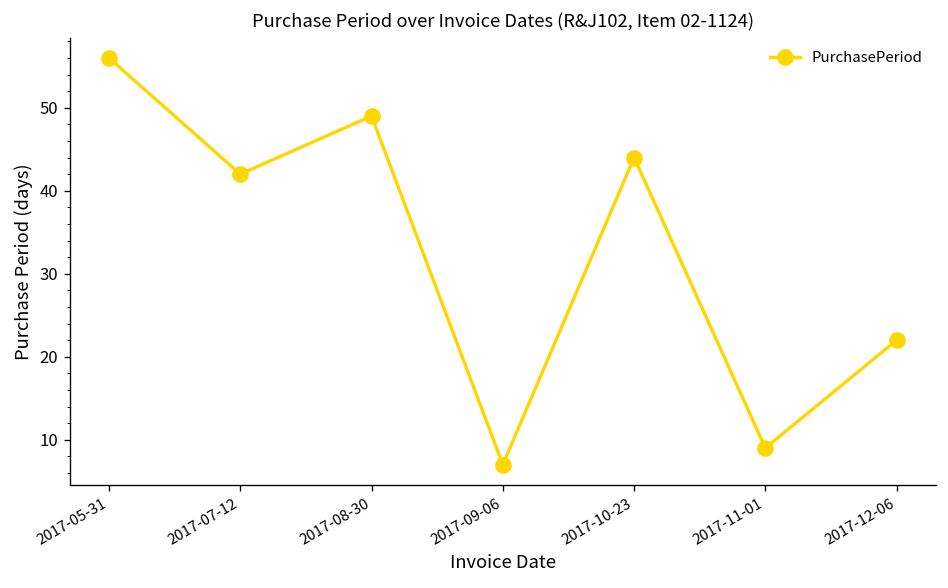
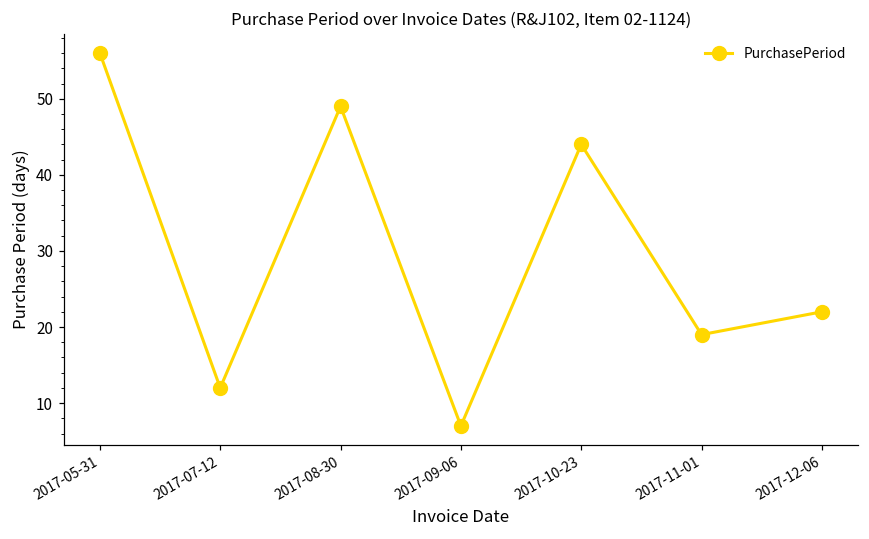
2017-07-12: 42 -> 12
2017-11-01: 9 -> 19
